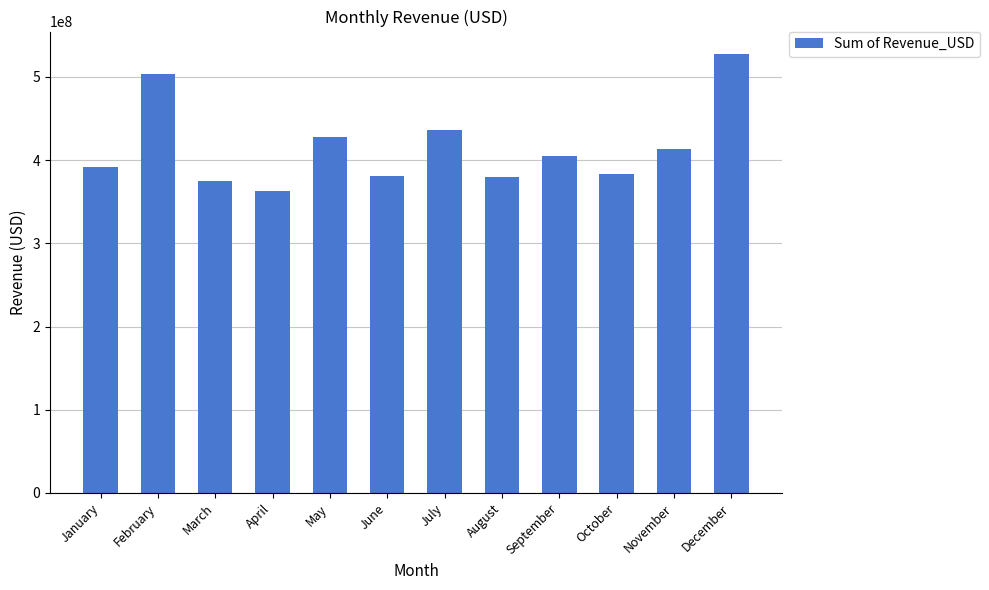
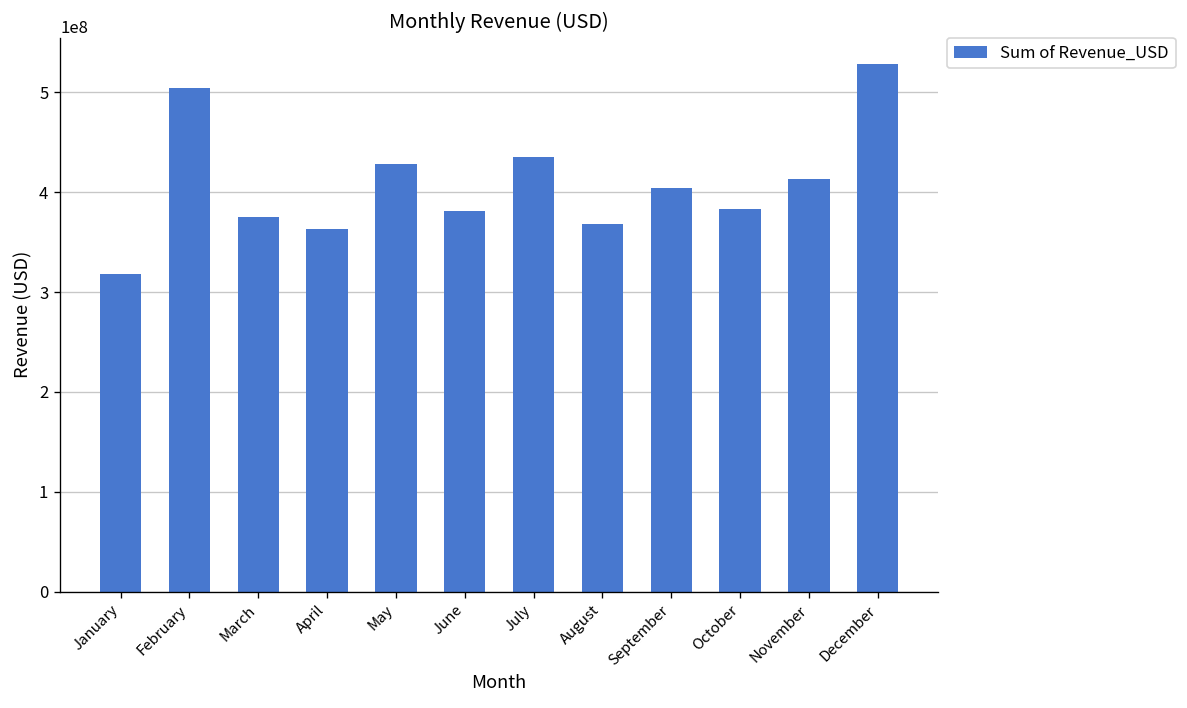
January: 390000000 -> 320000000
August: 380000000 -> 370000000
